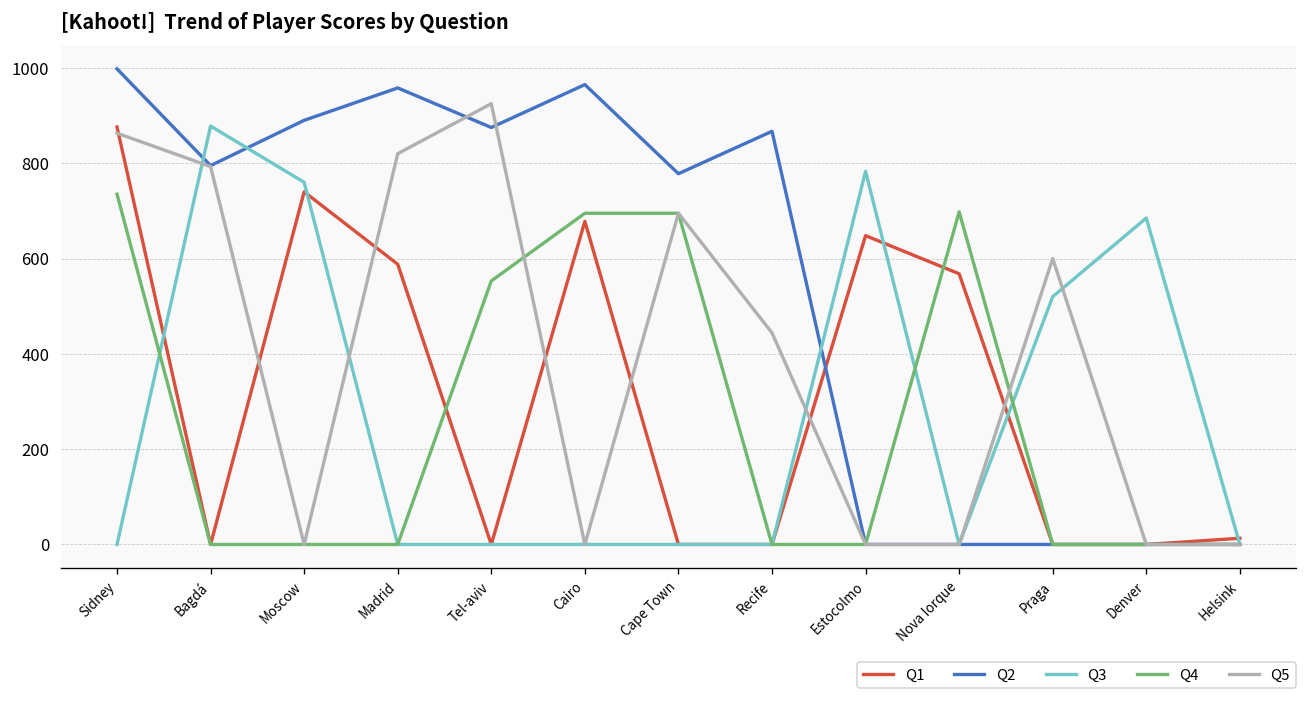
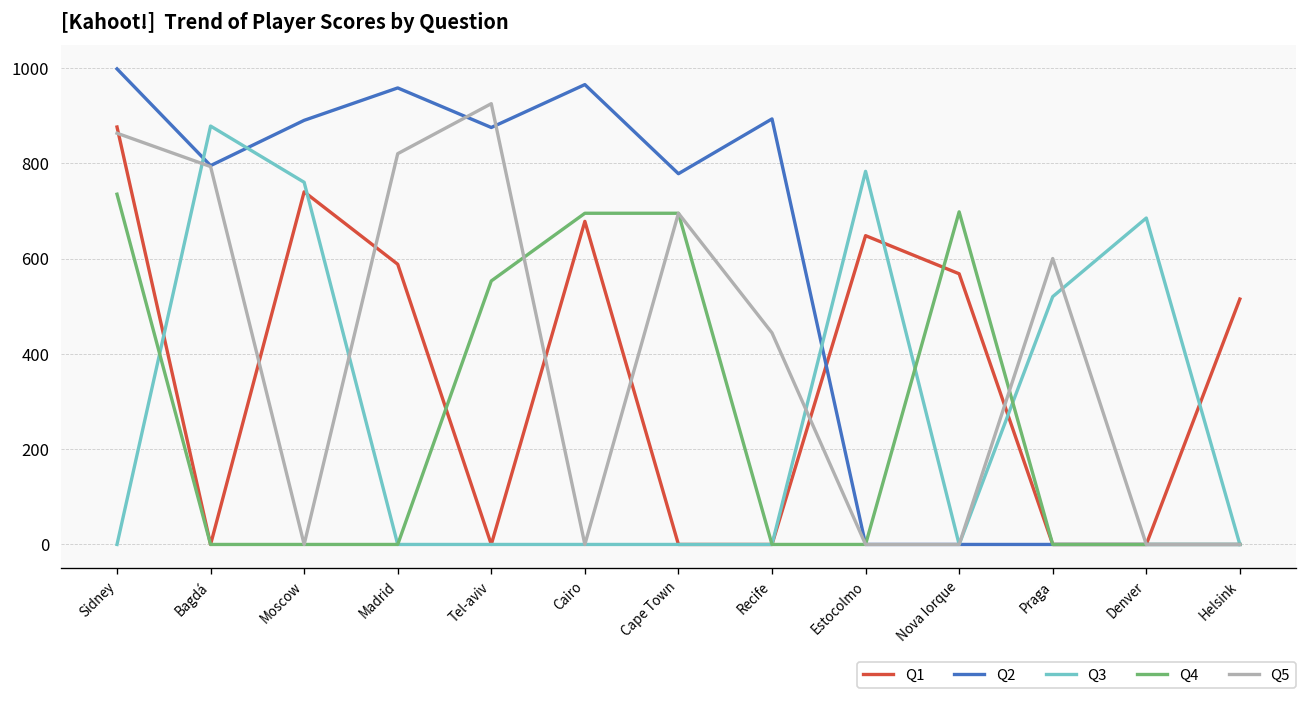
Q2, Recife: 870 -> 890
Q1, Helsink: 10 -> 520
